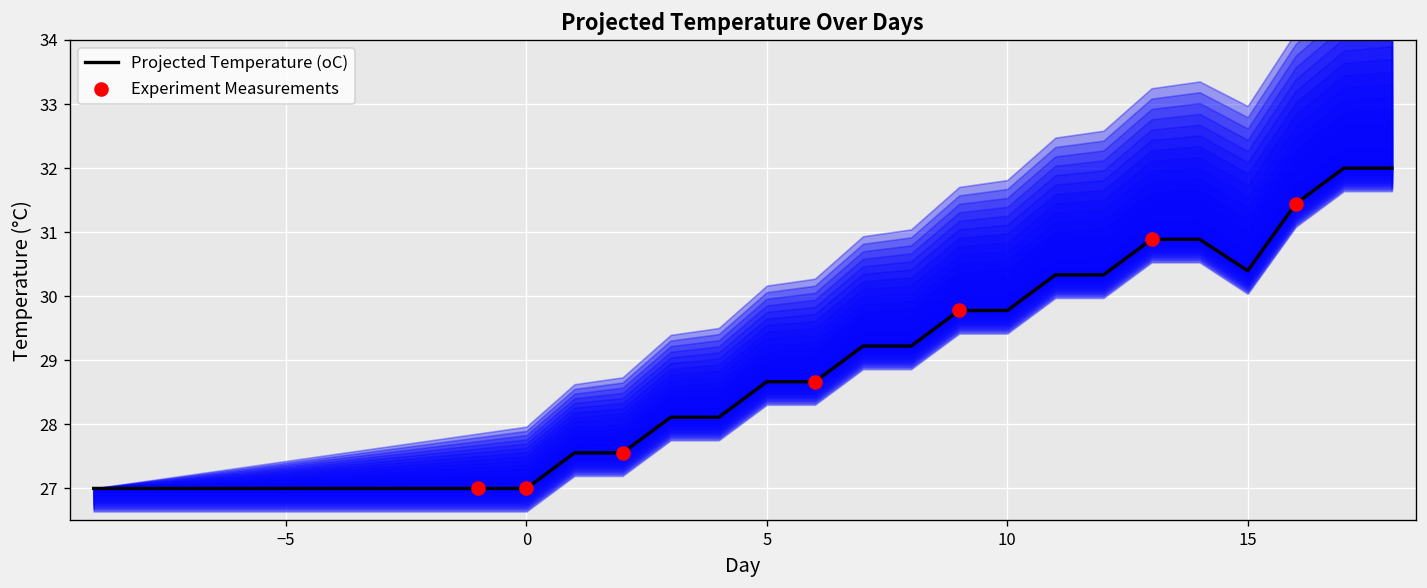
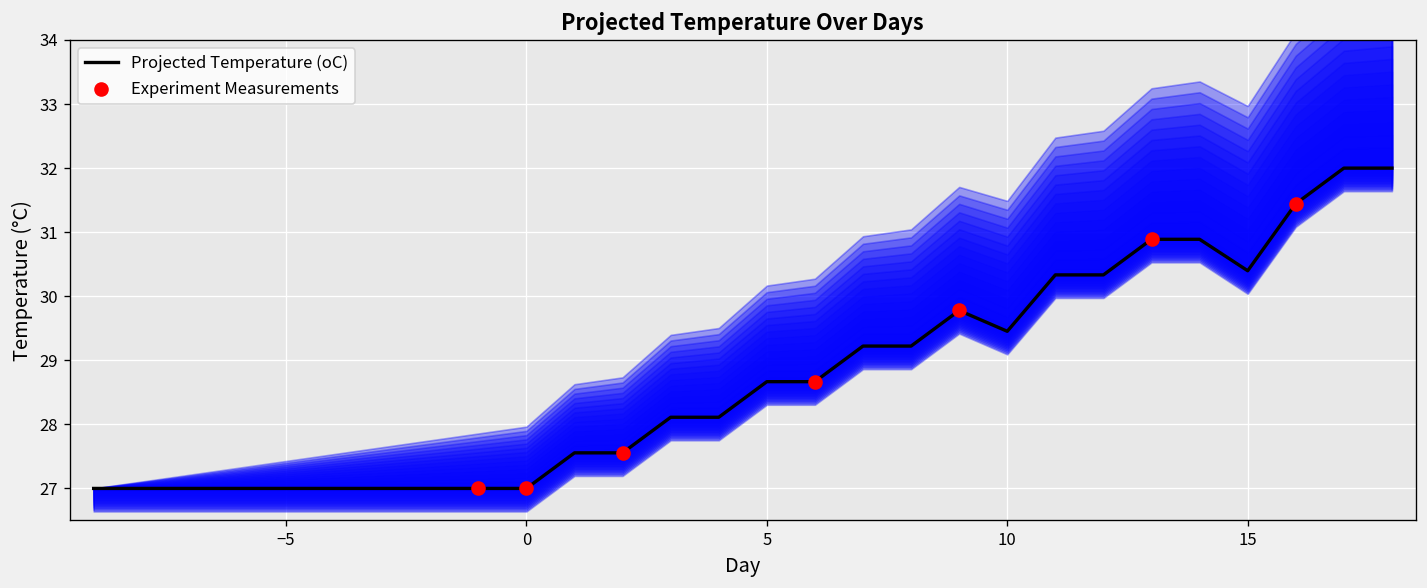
Projected Temperature (oC), 10: 29.8 -> 29.5
